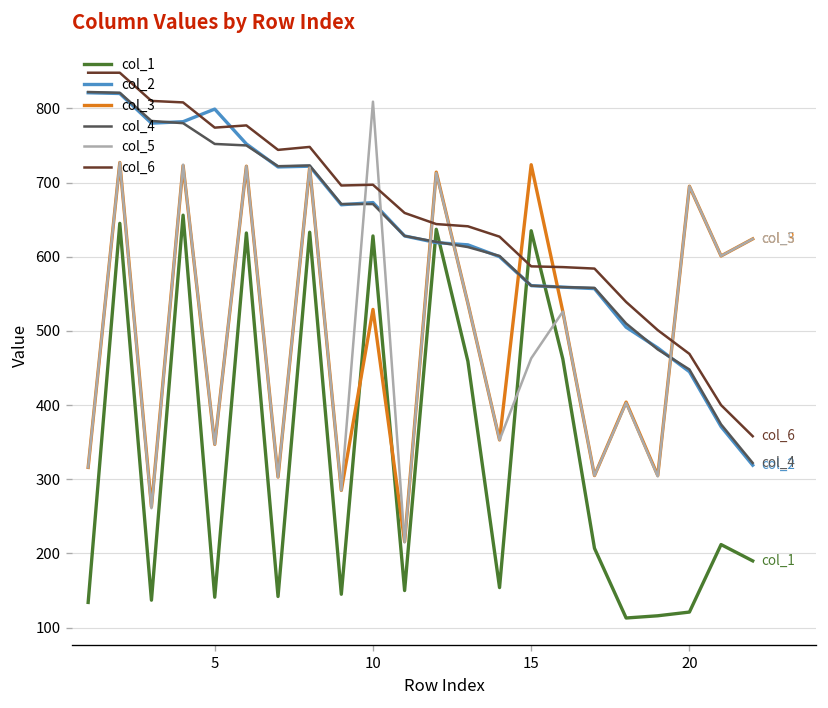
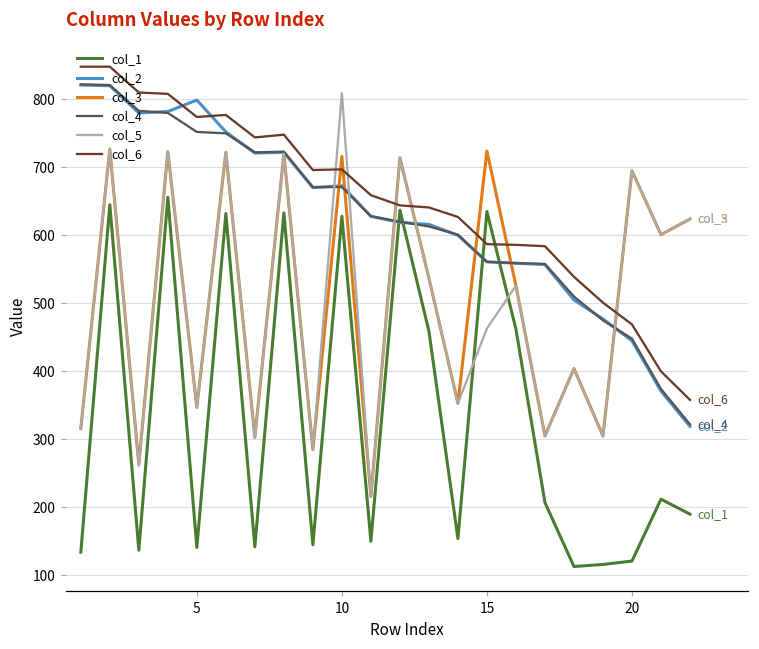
col_3, 10: 530 -> 720
